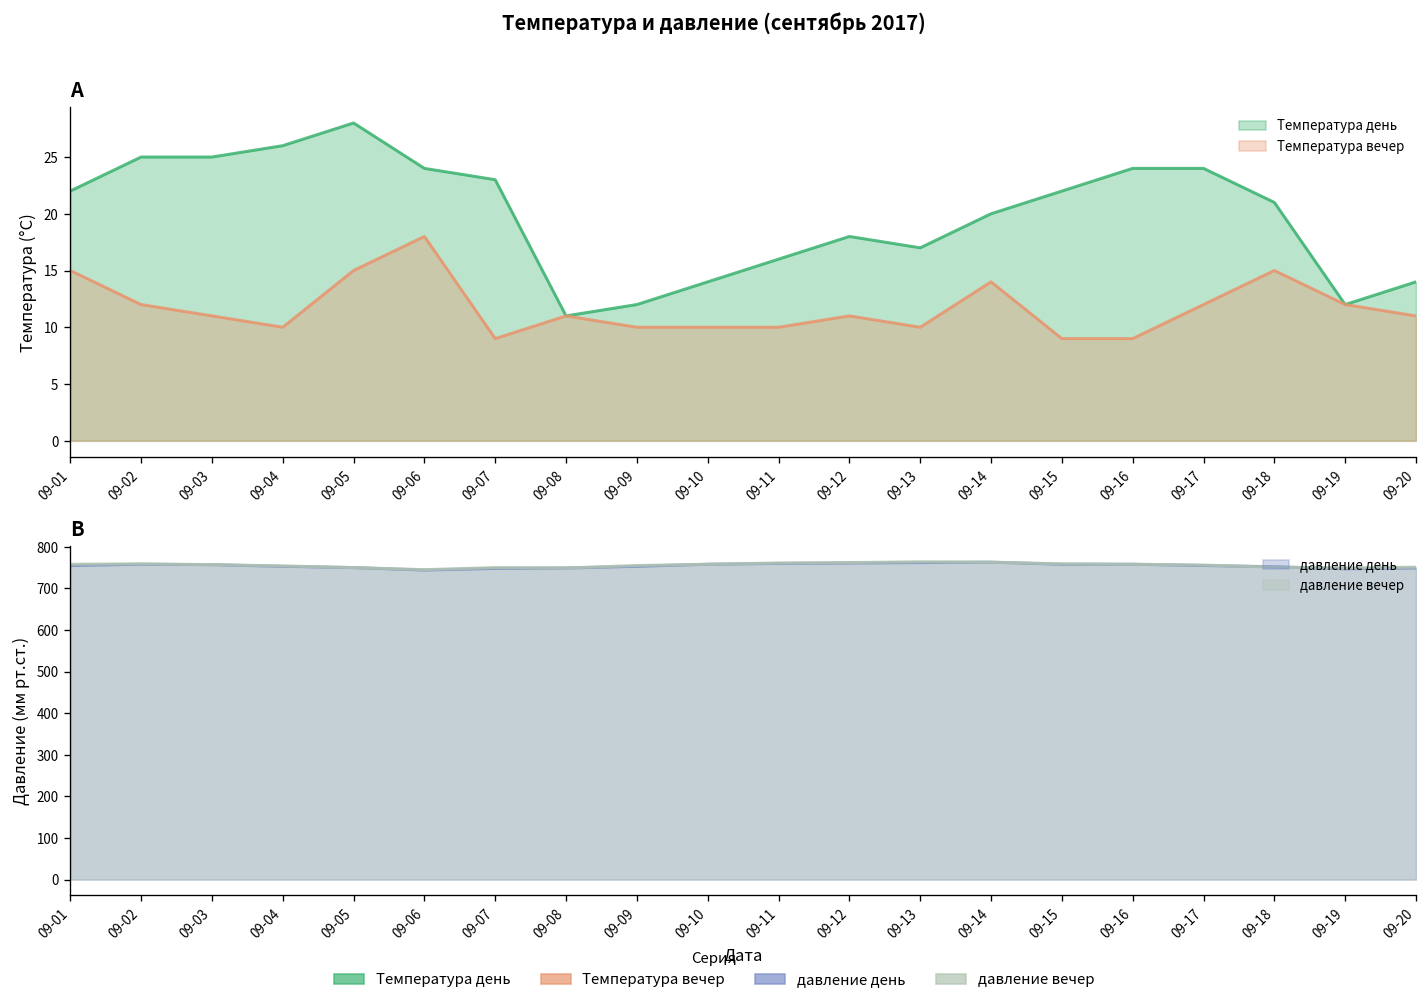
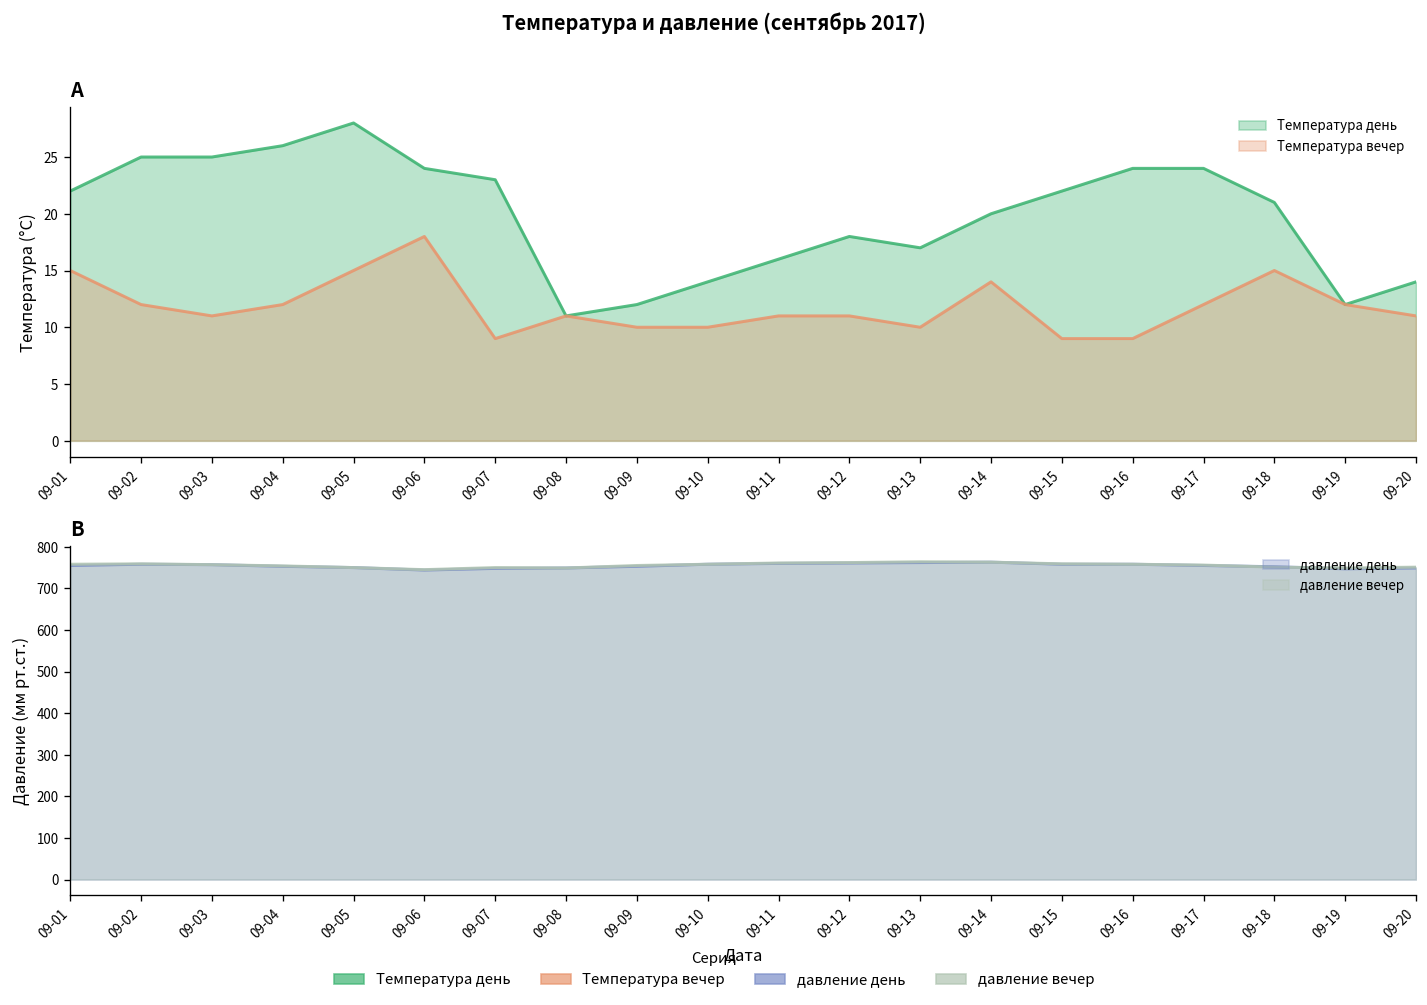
A, Температура вечер, 09-04: 10 -> 12
A, Температура вечер, 09-11: 10 -> 11
